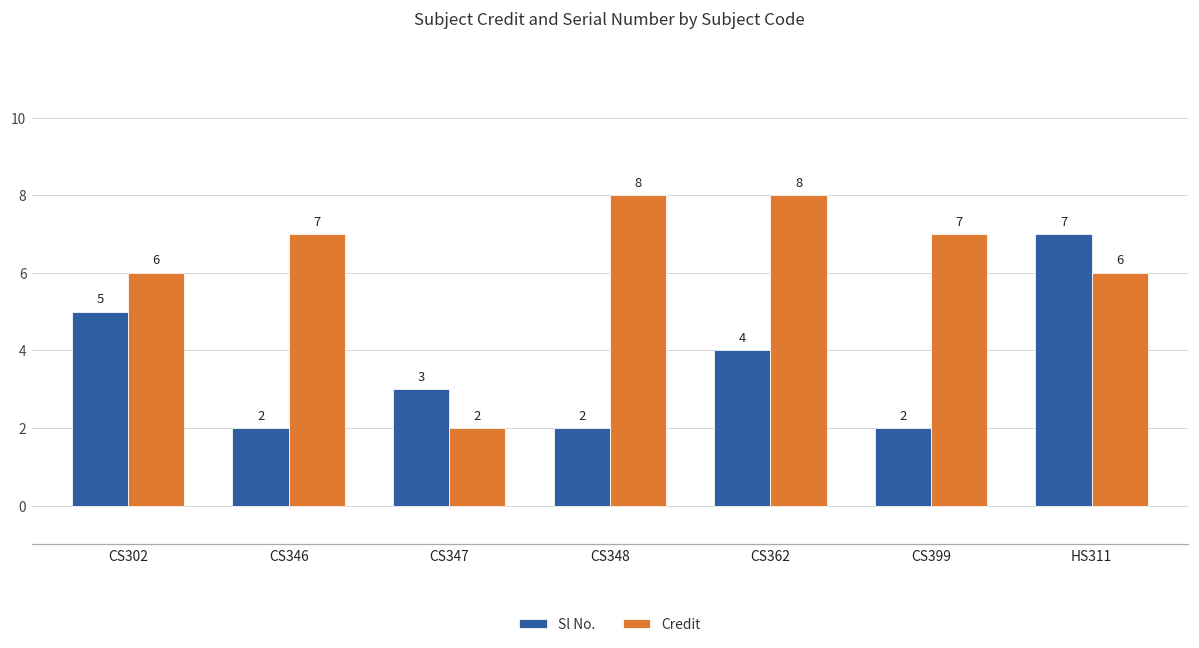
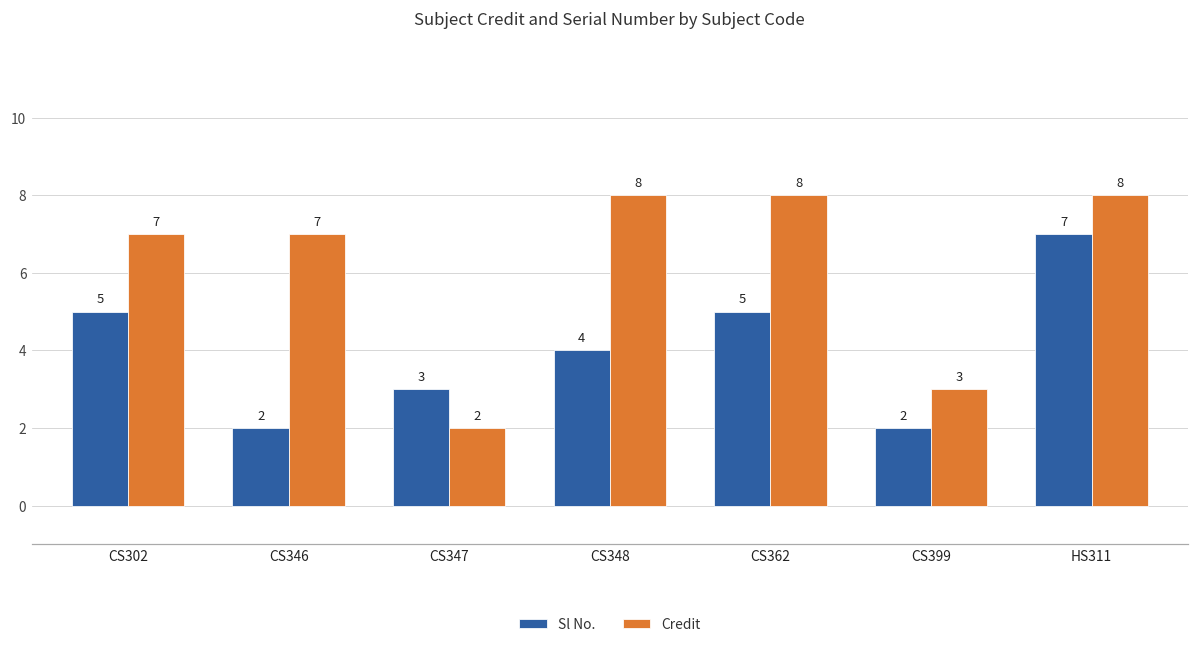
Credit, CS302: 6 -> 7
Sl No., CS348: 2 -> 4
Sl No., CS362: 4 -> 5
Credit, CS399: 7 -> 3
Credit, HS311: 6 -> 8
